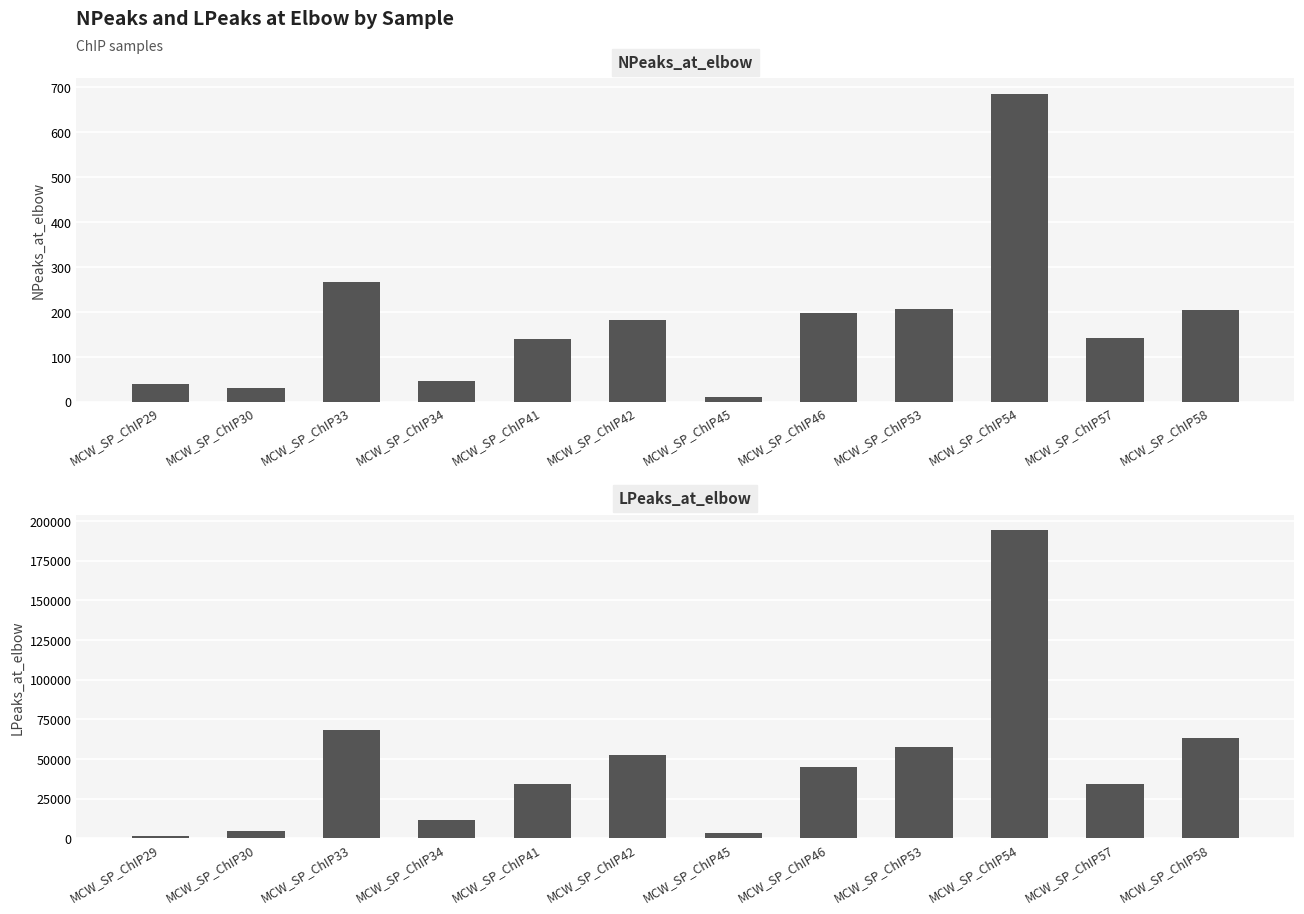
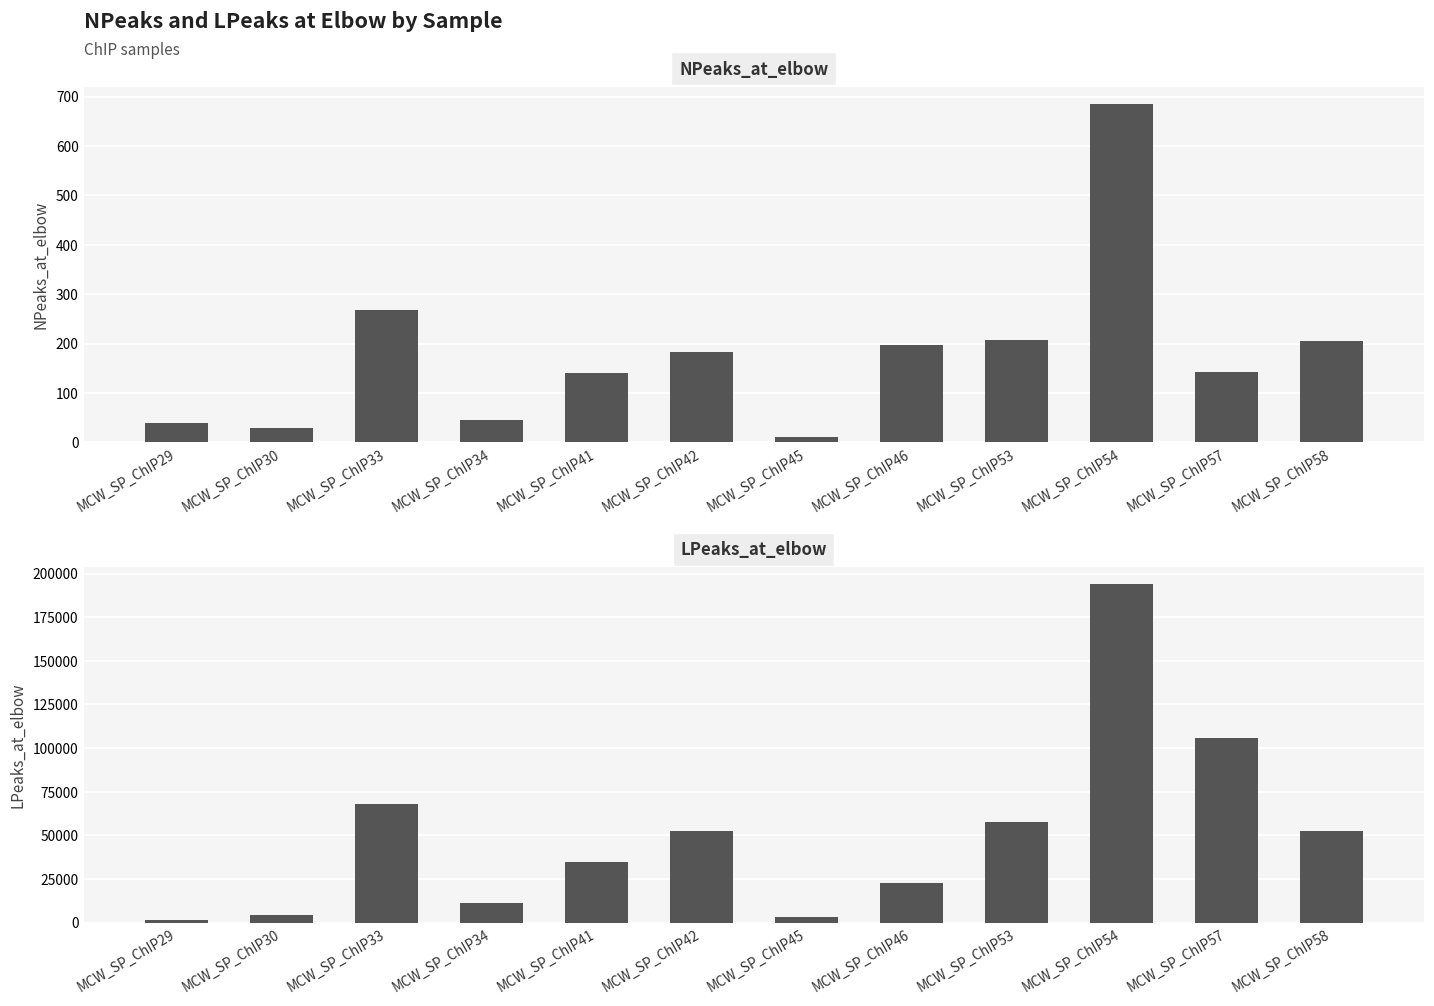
LPeaks_at_elbow, MCW_SP_ChIP46: 45000 -> 23000
LPeaks_at_elbow, MCW_SP_ChIP57: 34000 -> 106000
LPeaks_at_elbow, MCW_SP_ChIP58: 63000 -> 53000
